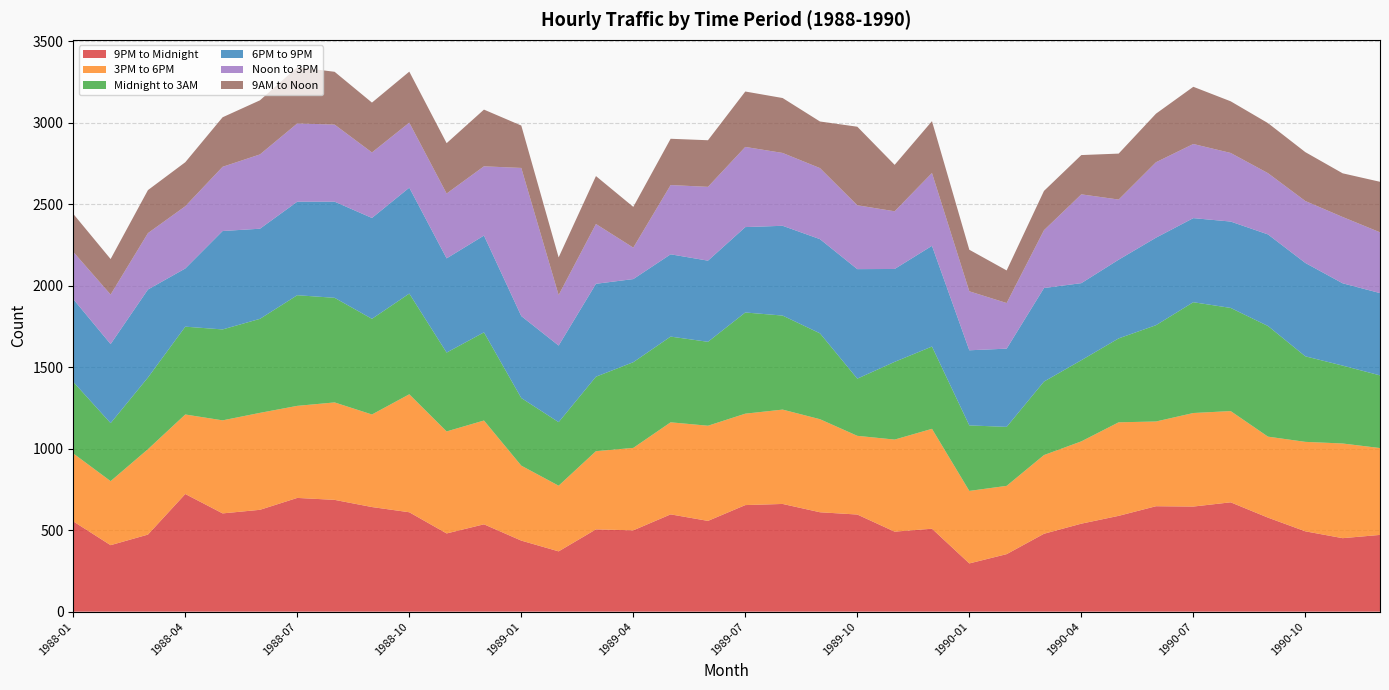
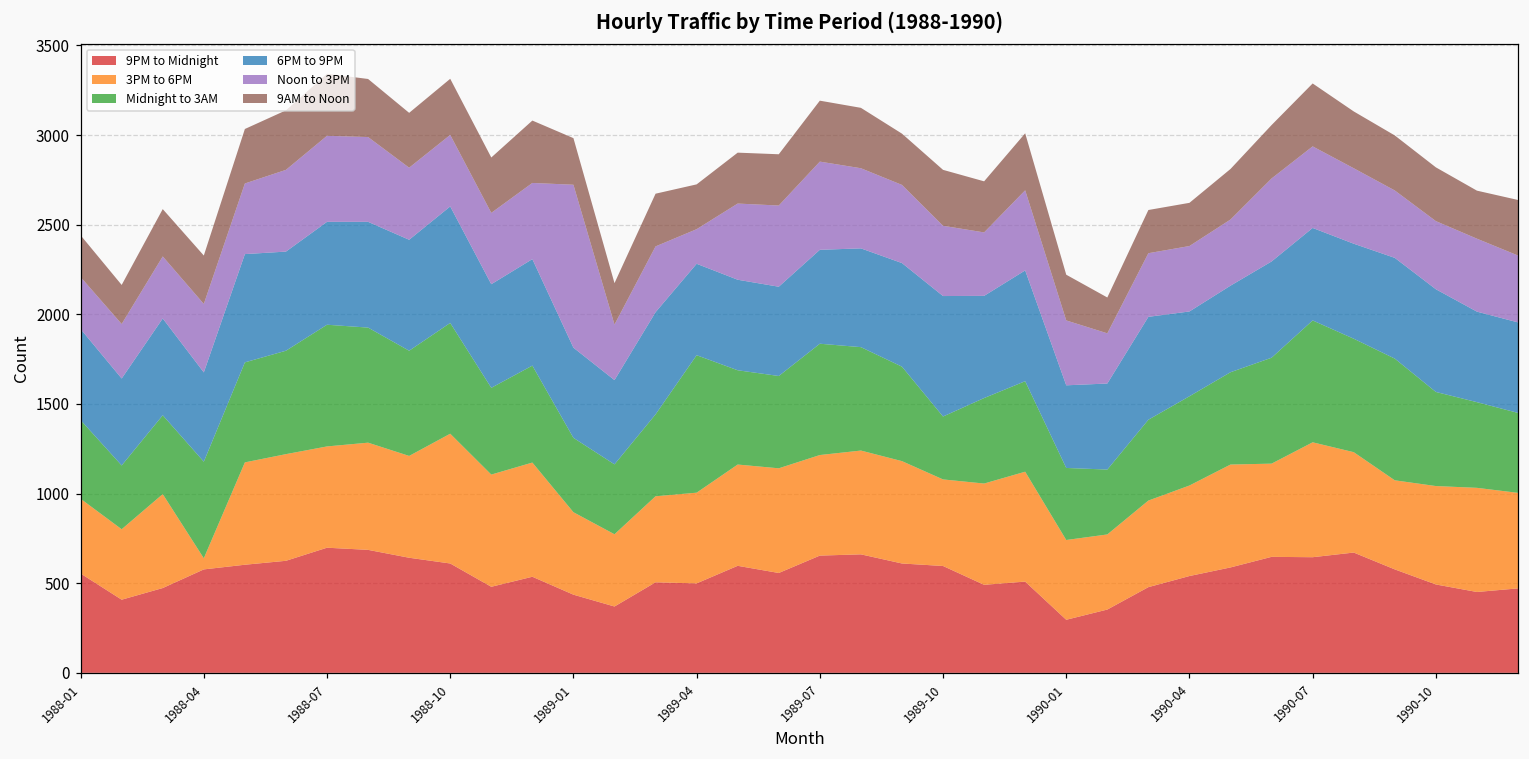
9PM to Midnight, 1988-04: 720 -> 580
3PM to 6PM, 1988-04: 490 -> 60
6PM to 9PM, 1988-04: 360 -> 500
Midnight to 3AM, 1989-04: 530 -> 770
9AM to Noon, 1989-10: 480 -> 310
Noon to 3PM, 1990-04: 550 -> 370
3PM to 6PM, 1990-07: 570 -> 640
